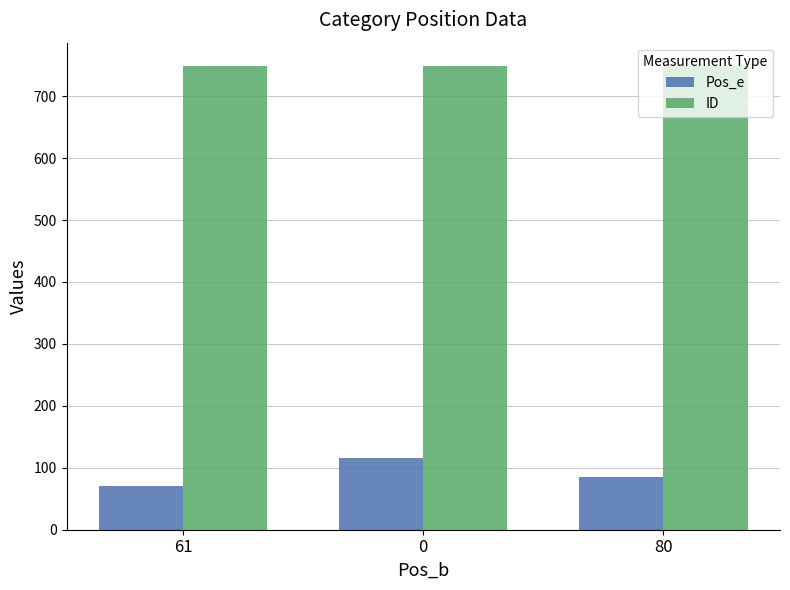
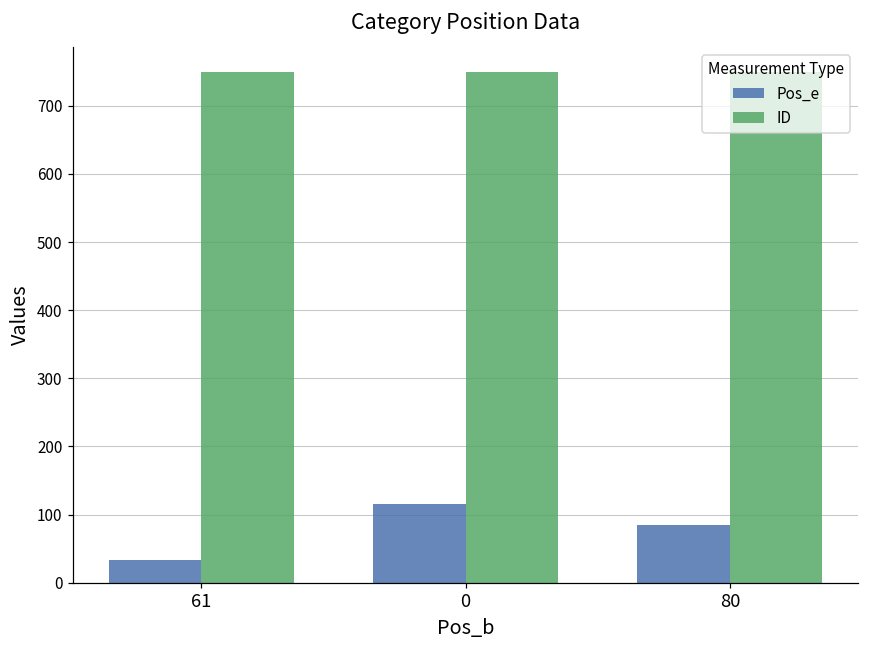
Pos_e, 61: 70 -> 30
